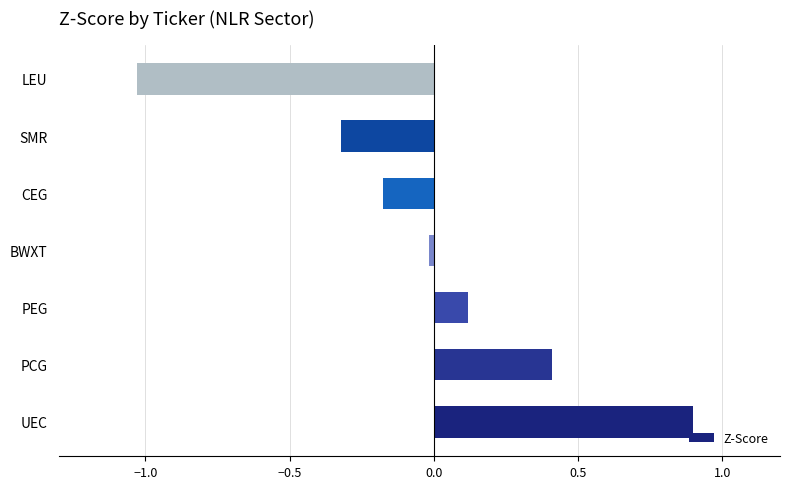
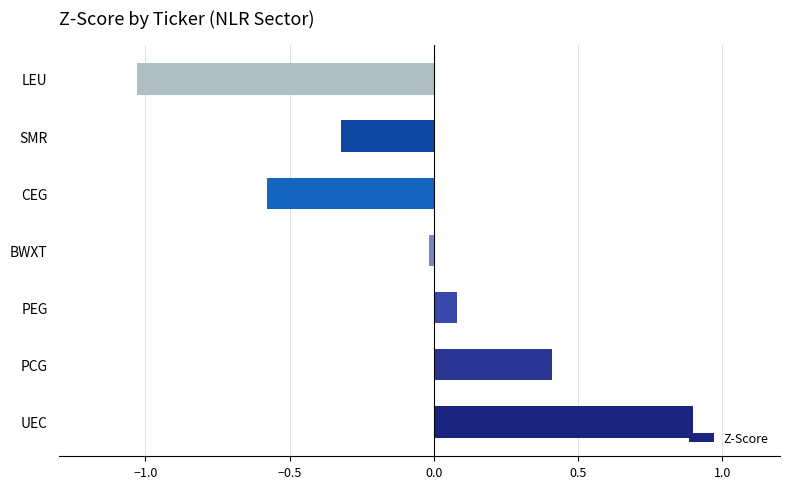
CEG: -0.18 -> -0.58
PEG: 0.12 -> 0.08
